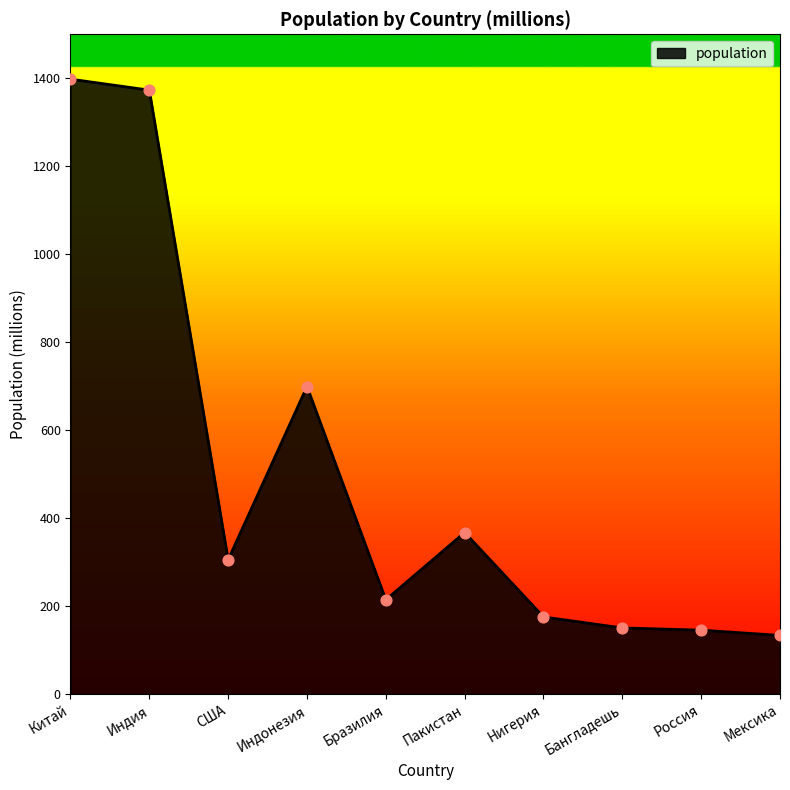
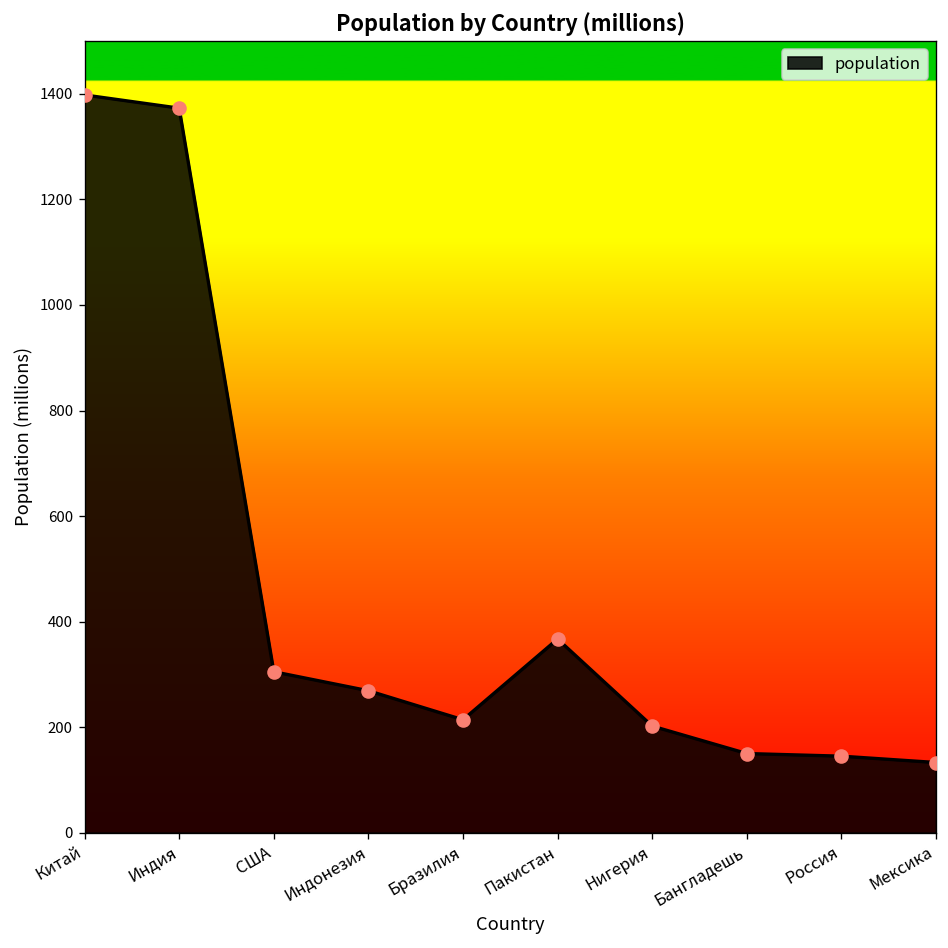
Индонезия: 700 -> 270
Нигерия: 180 -> 200
